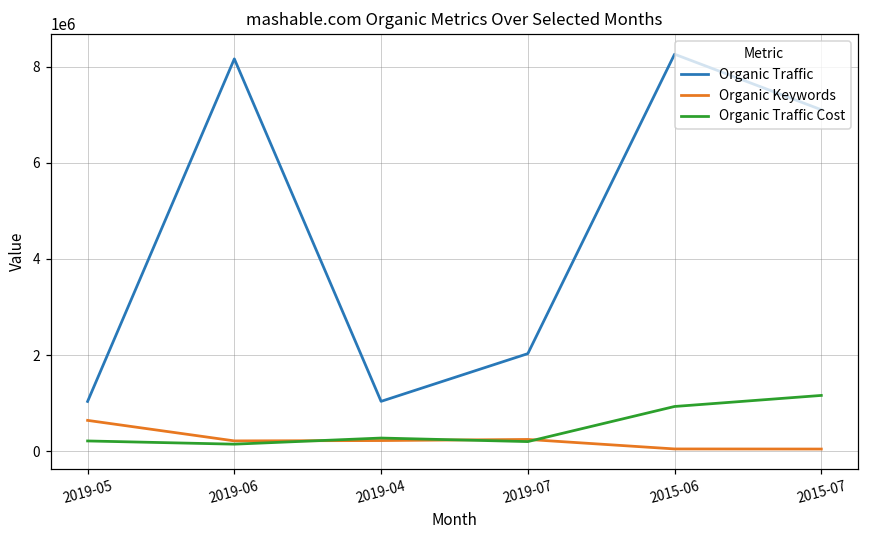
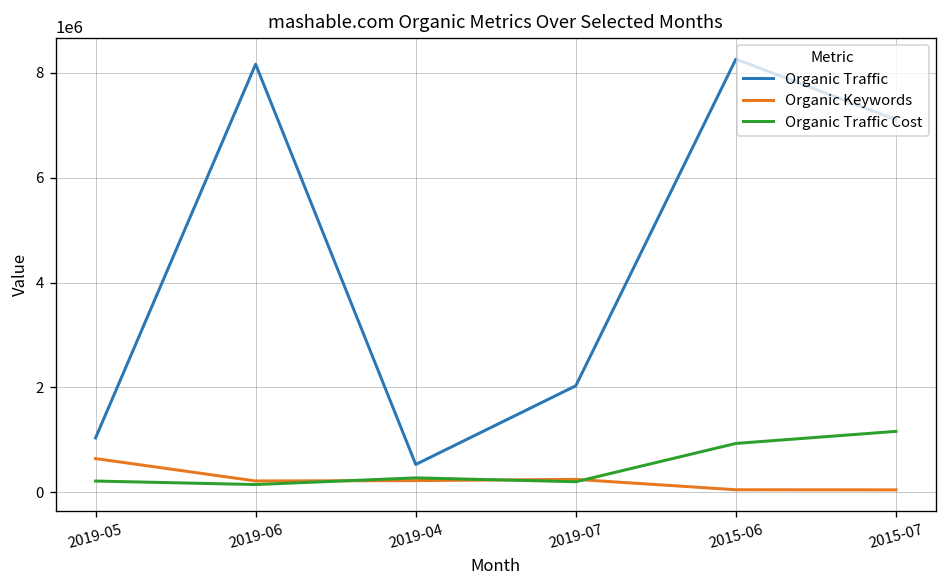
Organic Traffic, 2019-04: 1000000 -> 500000
